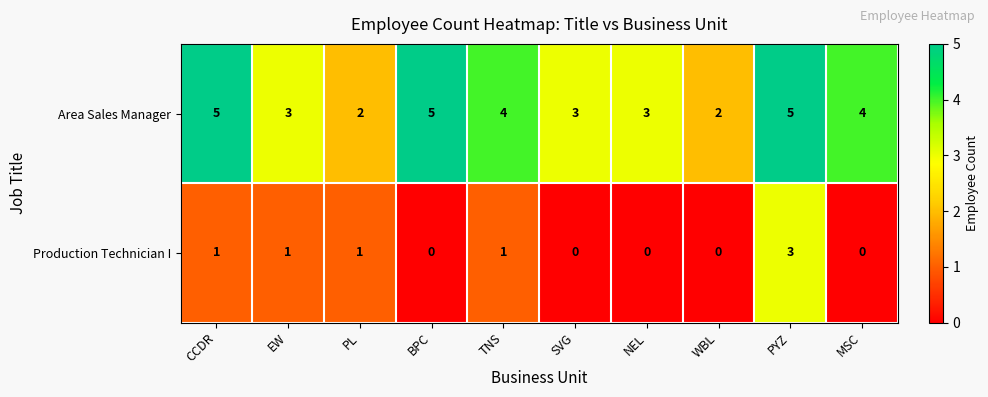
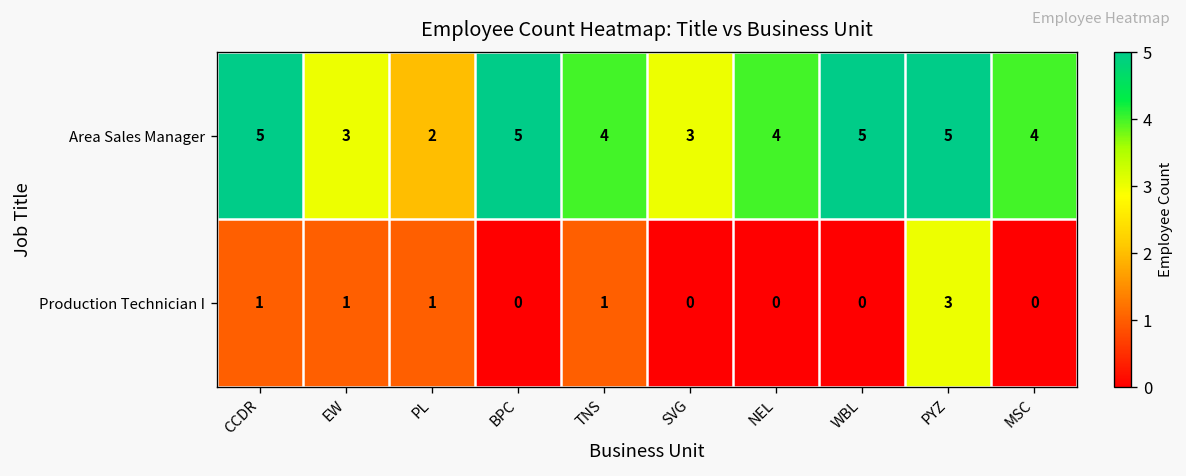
Area Sales Manager, NEL: 3 -> 4
Area Sales Manager, WBL: 2 -> 5
